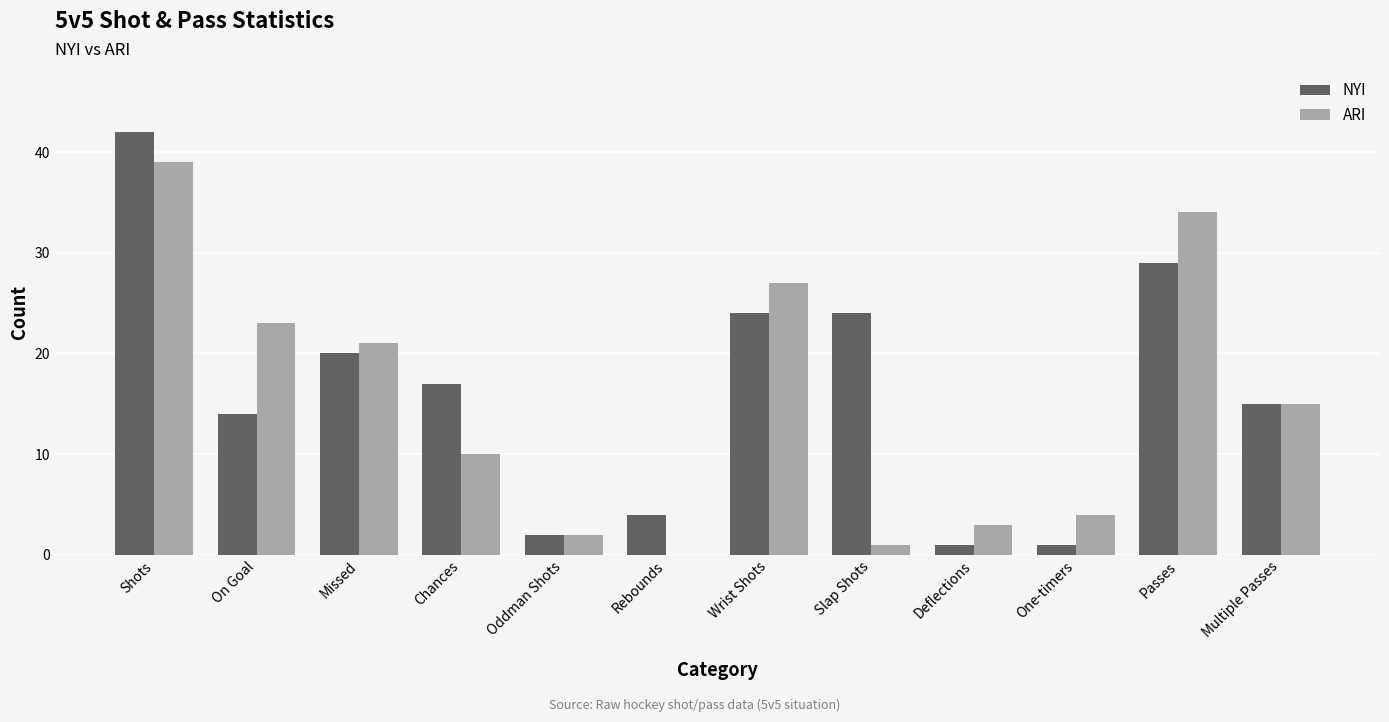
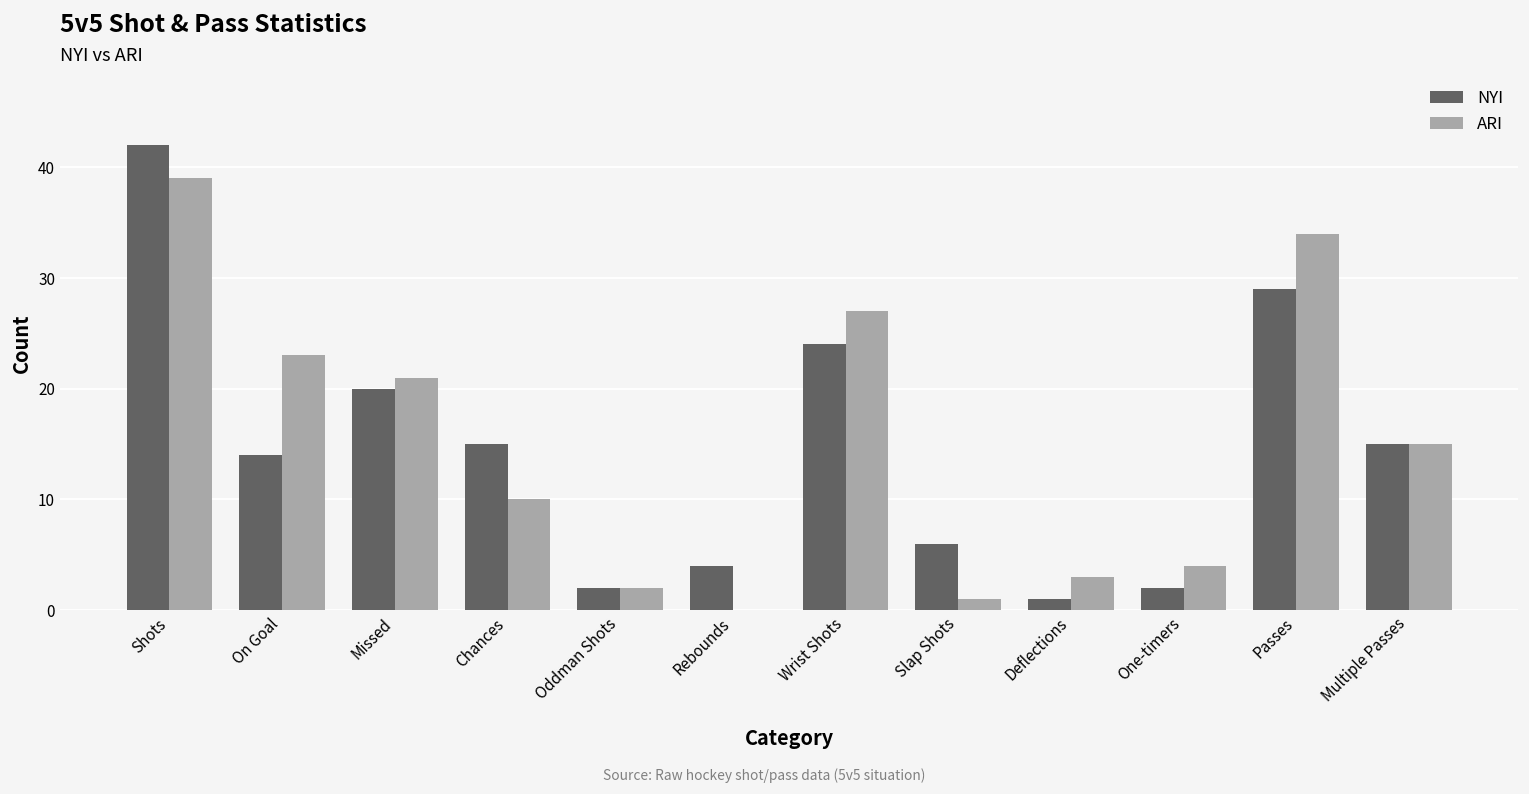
NYI, Chances: 17 -> 15
NYI, Slap Shots: 24 -> 6
NYI, One-timers: 1 -> 2
